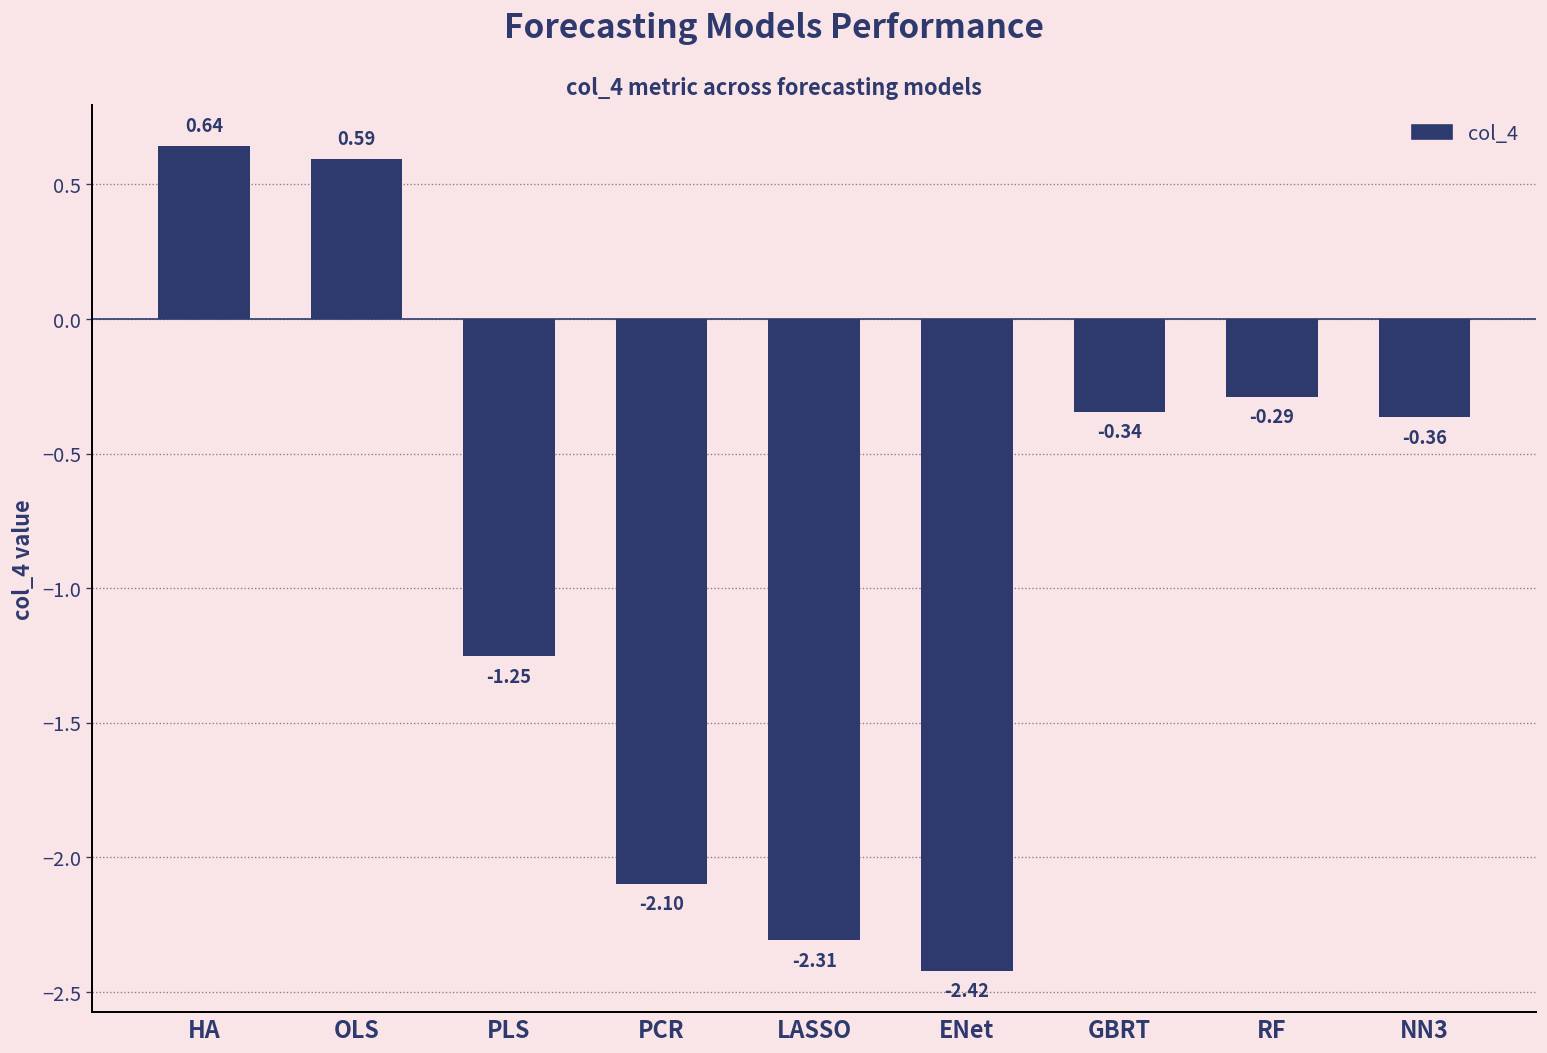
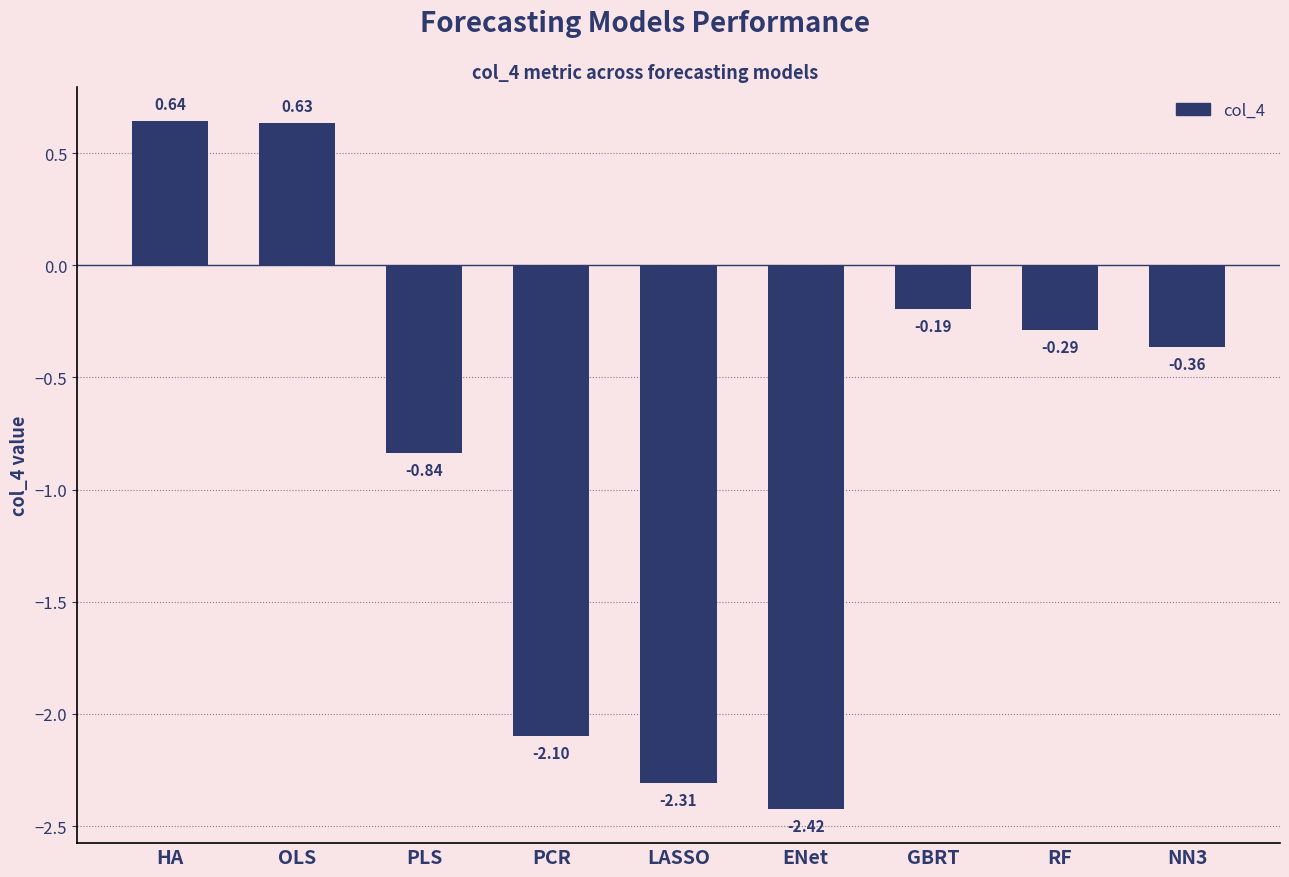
OLS: 0.59 -> 0.63
PLS: -1.25 -> -0.84
GBRT: -0.34 -> -0.19
